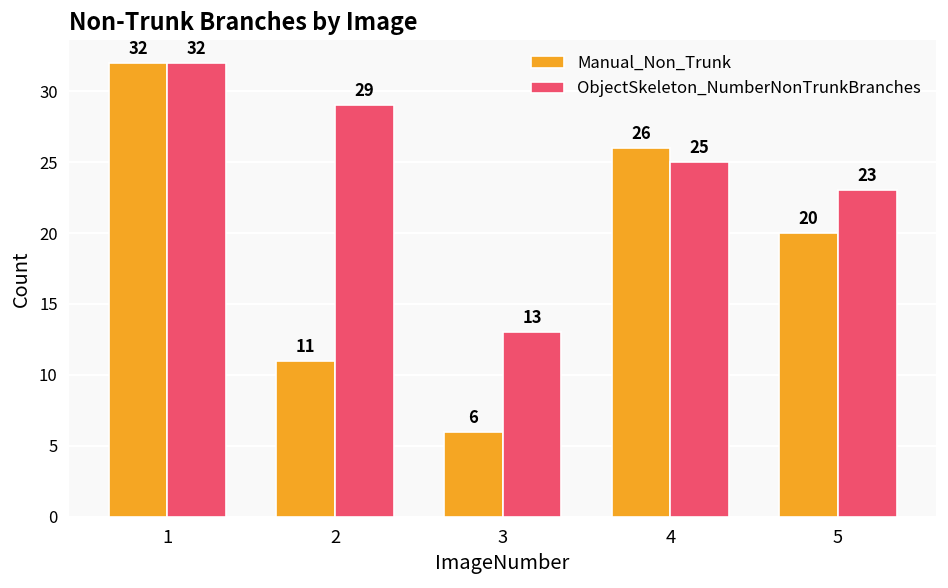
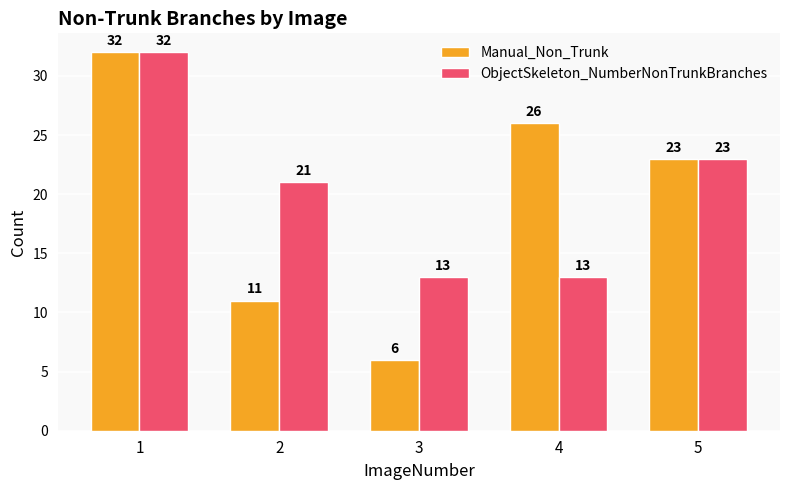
ObjectSkeleton_NumberNonTrunkBranches, 2: 29 -> 21
ObjectSkeleton_NumberNonTrunkBranches, 4: 25 -> 13
Manual_Non_Trunk, 5: 20 -> 23
